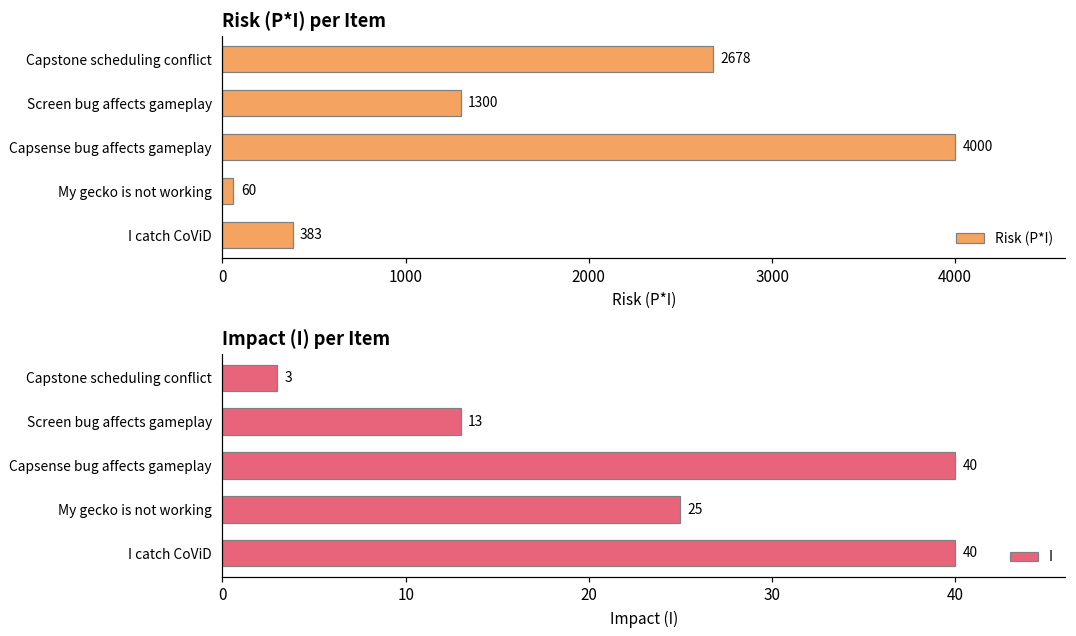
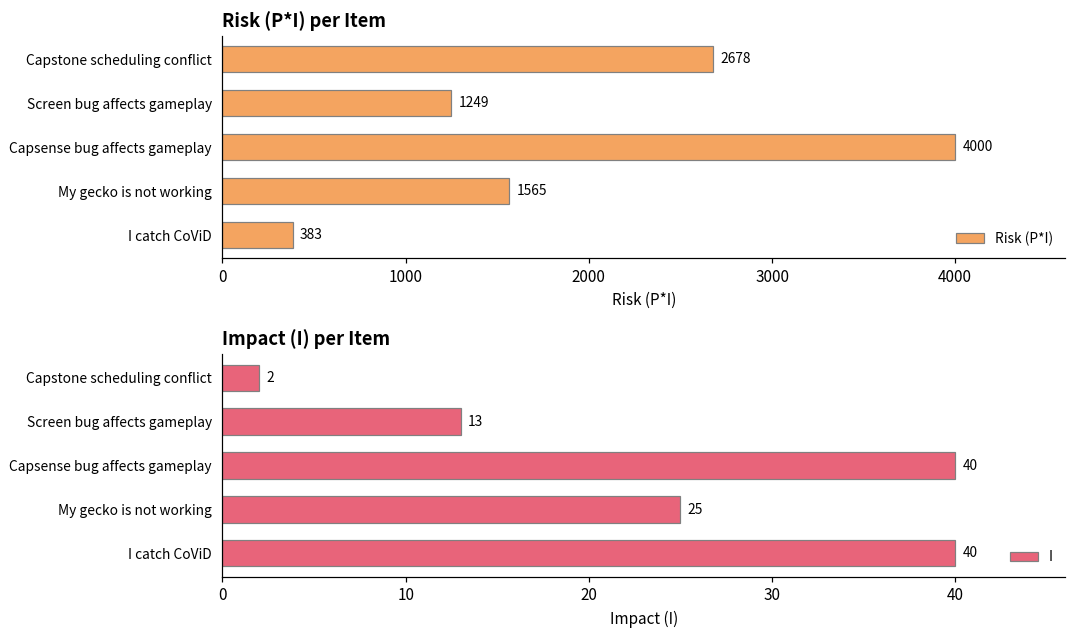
Risk (P*I) per Item, Screen bug affects gameplay: 1300 -> 1249
Risk (P*I) per Item, My gecko is not working: 60 -> 1565
Impact (I) per Item, Capstone scheduling conflict: 3 -> 2
